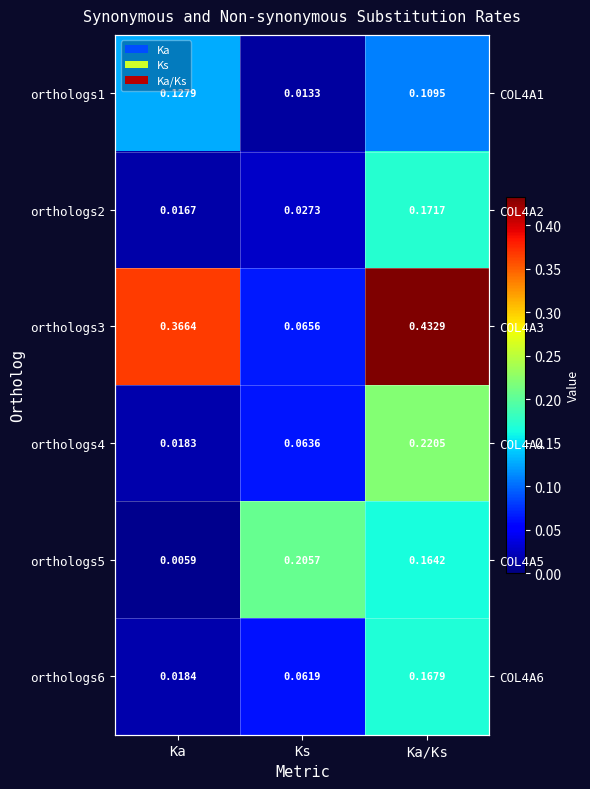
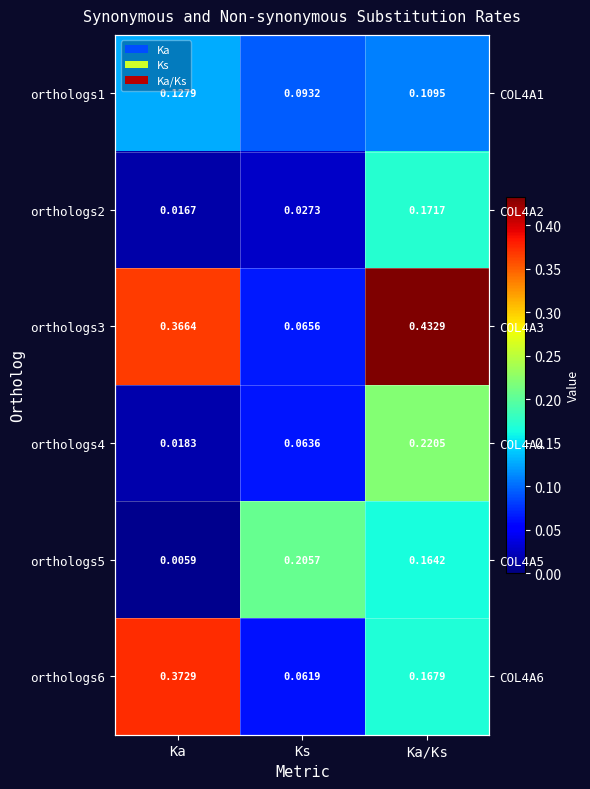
orthologs1, Ks: 0.0133 -> 0.0932
orthologs6, Ka: 0.0184 -> 0.3729
